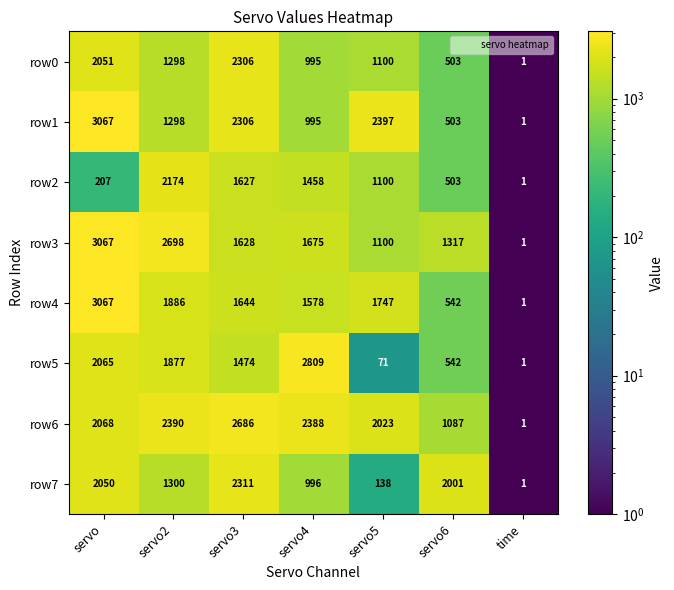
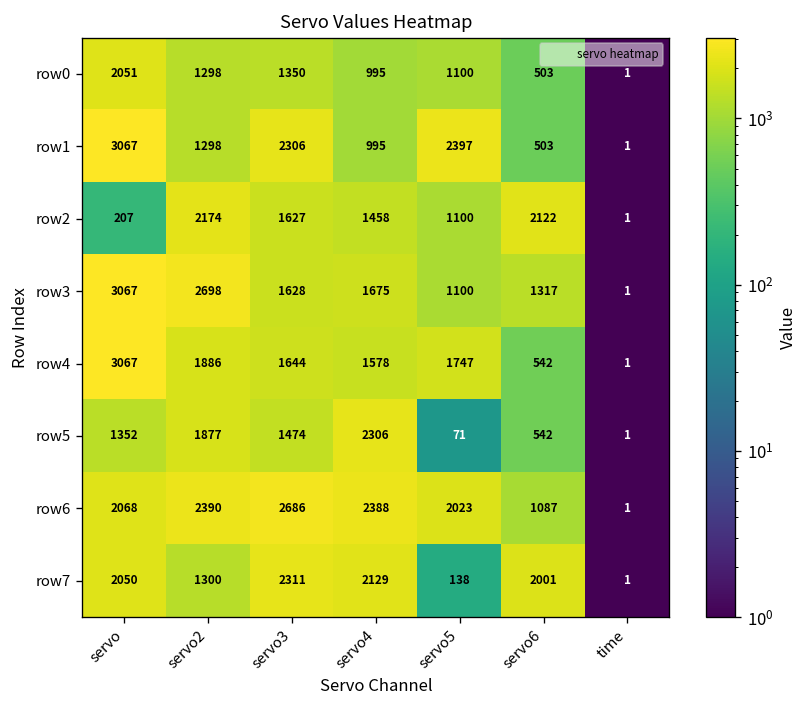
row0, servo3: 2306 -> 1350
row2, servo6: 503 -> 2122
row5, servo: 2065 -> 1352
row5, servo4: 2809 -> 2306
row7, servo4: 996 -> 2129
